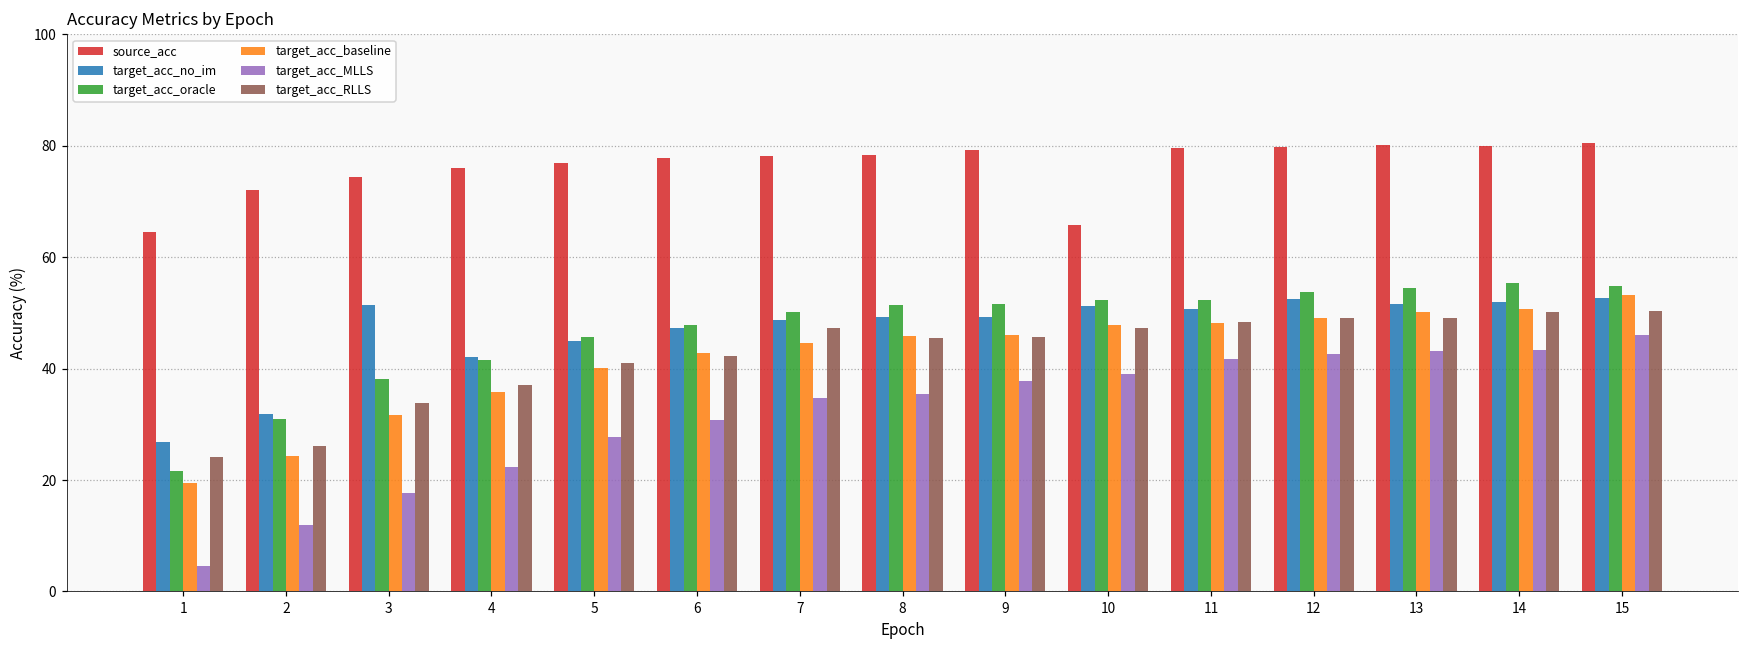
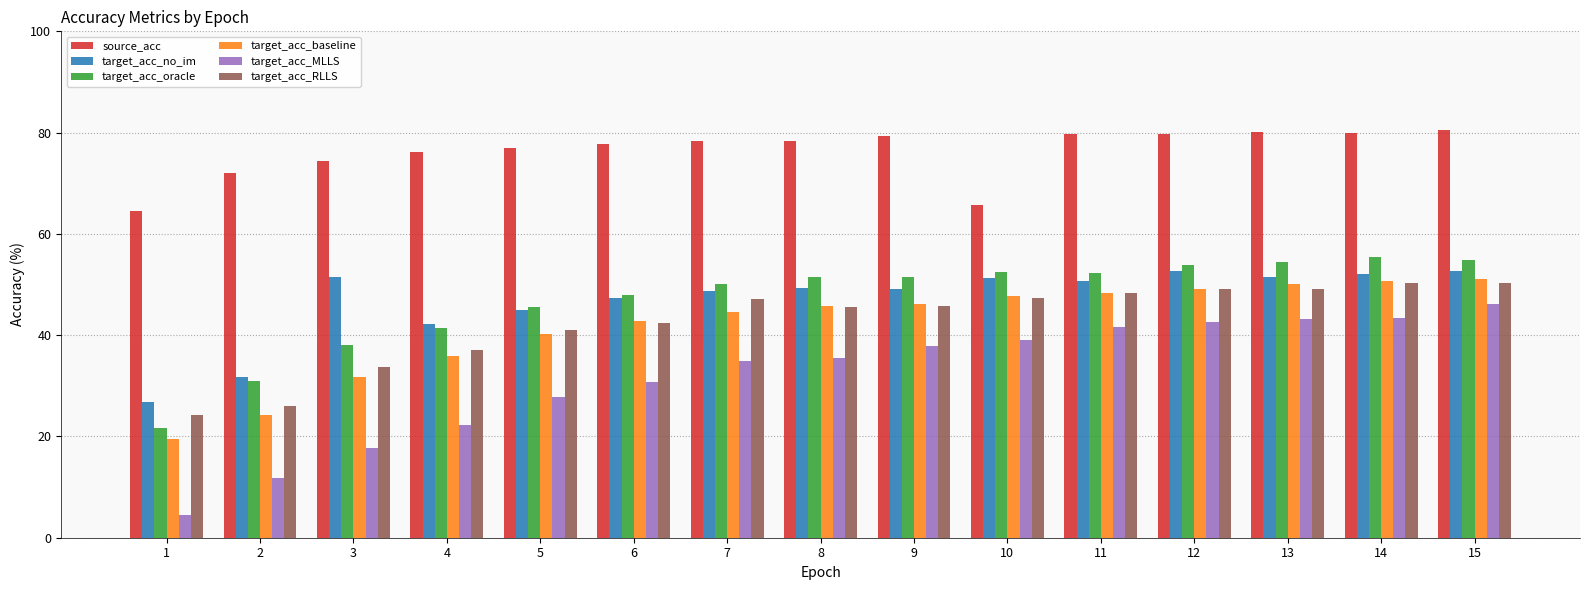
target_acc_baseline, 15: 53 -> 51
